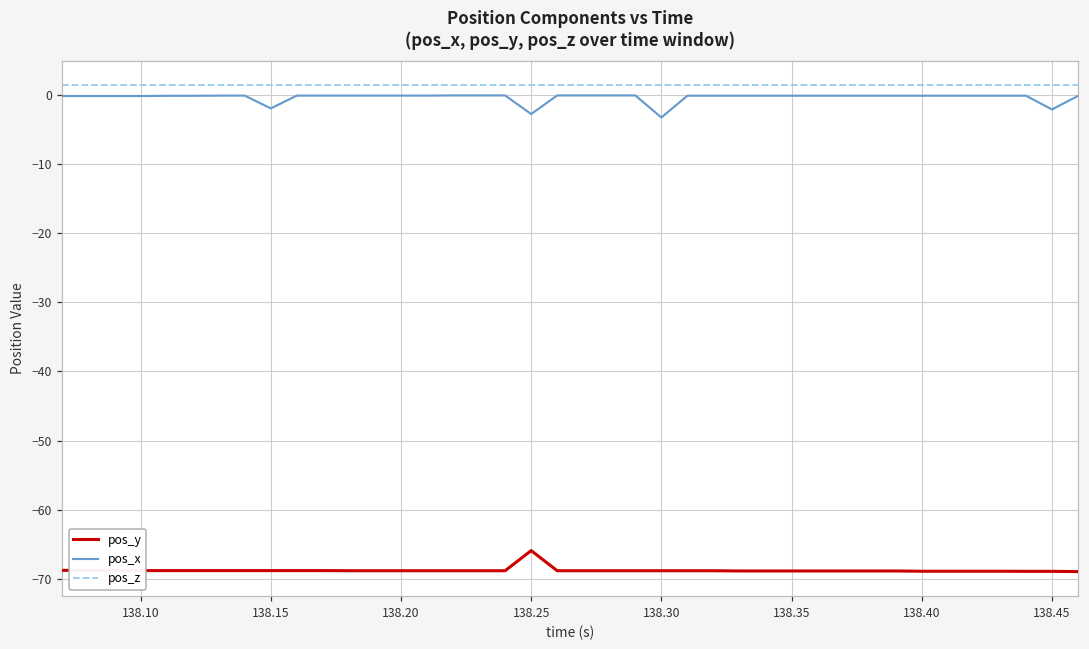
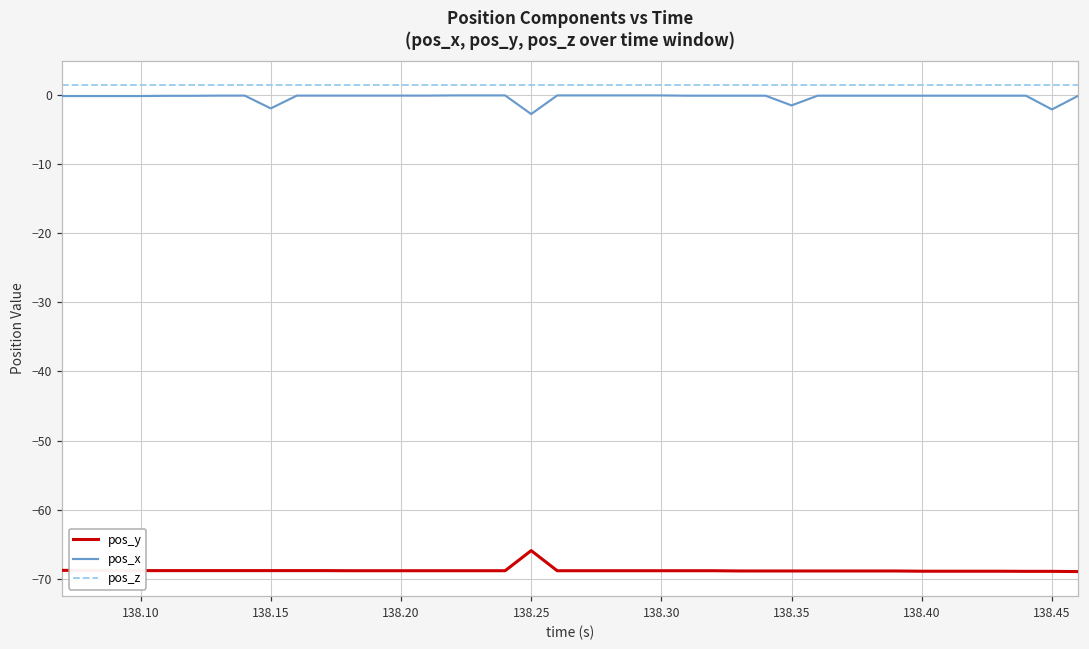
pos_x, 138.30: -3 -> 0
pos_x, 138.35: 0 -> -1
